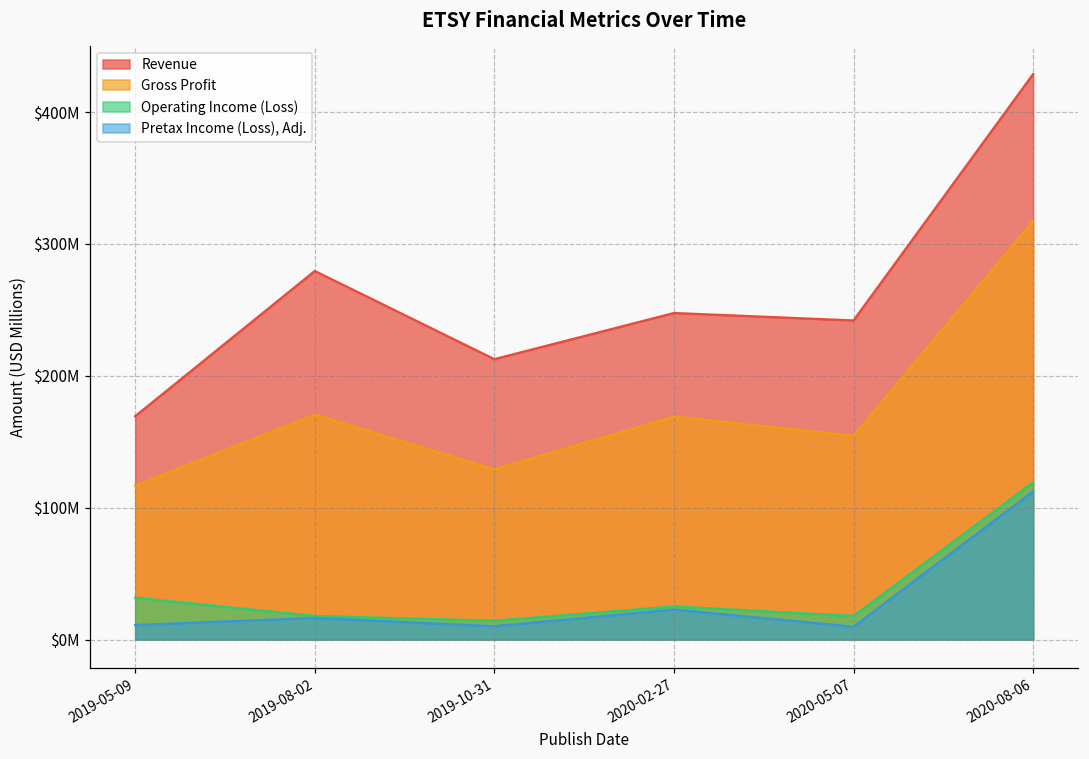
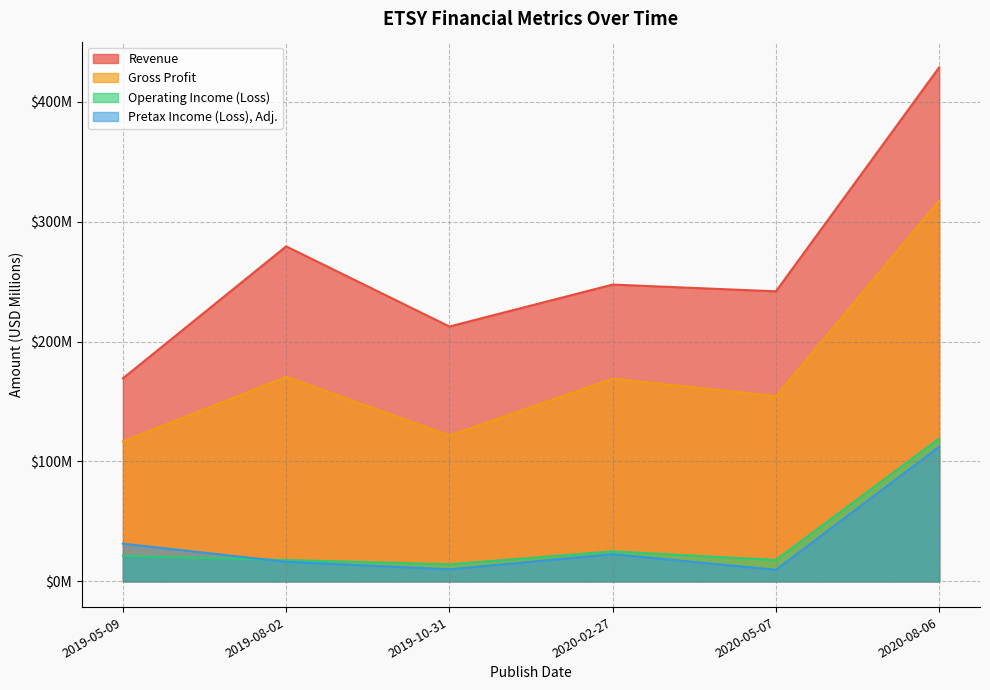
Operating Income (Loss), 2019-05-09: $32000000 -> $21000000
Pretax Income (Loss), Adj., 2019-05-09: $11000000 -> $31000000
Gross Profit, 2019-10-31: $129000000 -> $122000000
